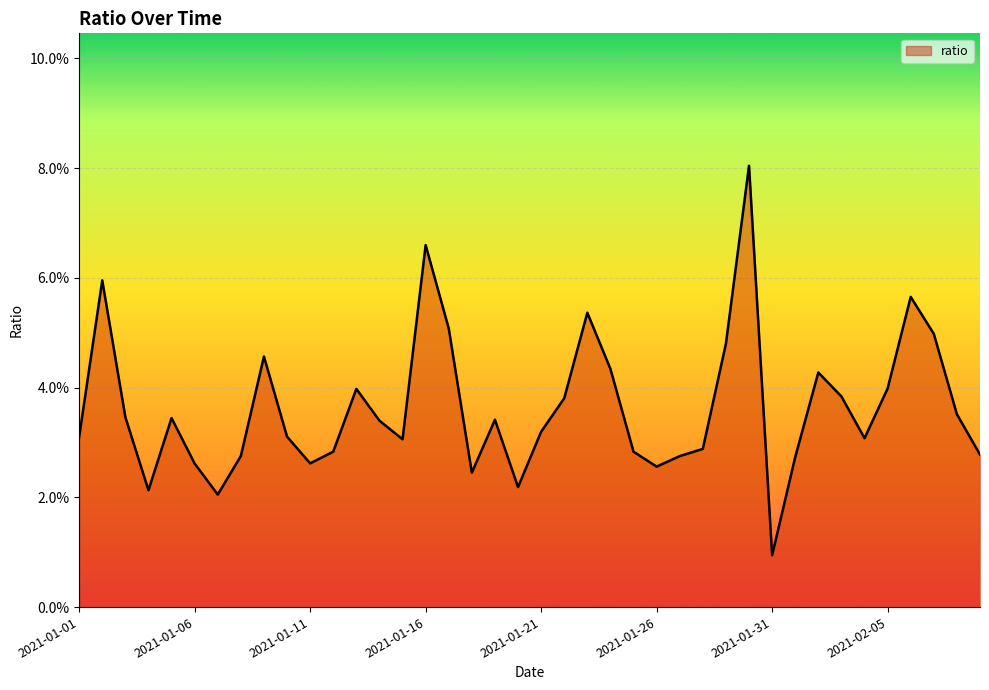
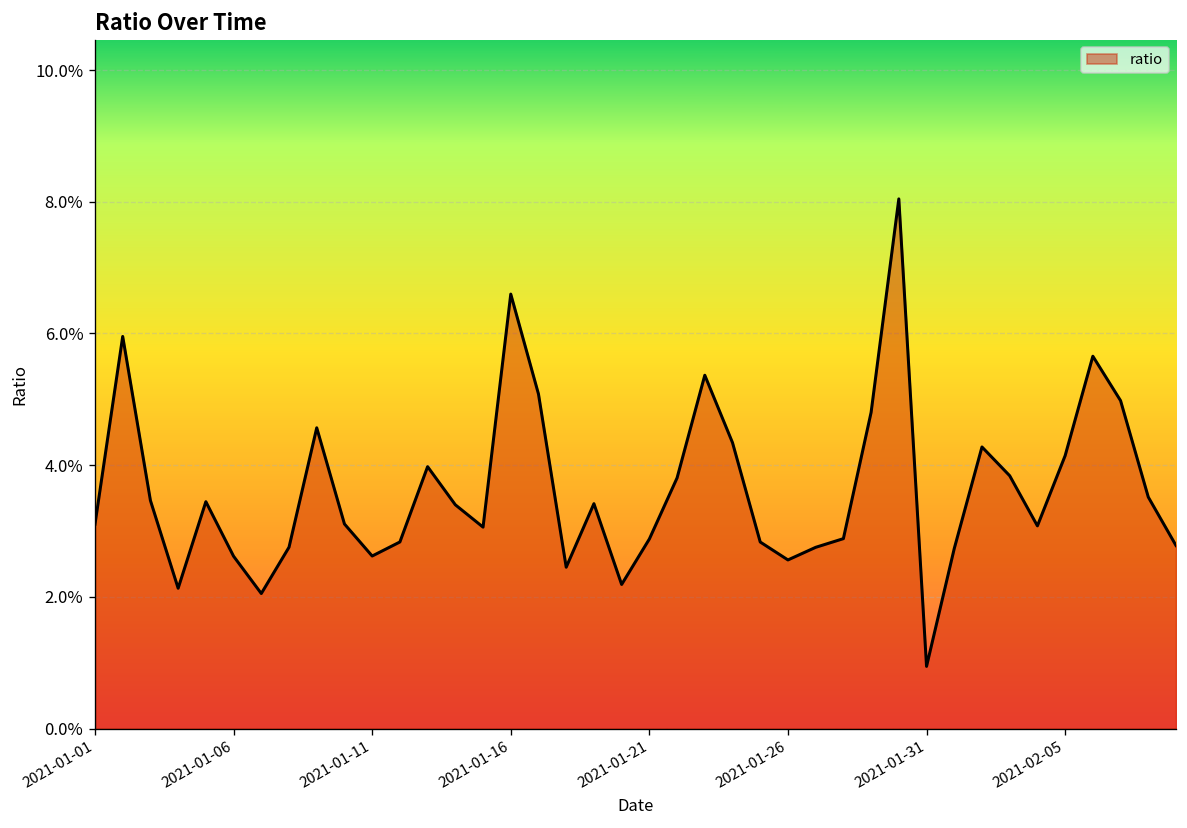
2021-01-21: 3.2% -> 2.9%
2021-02-05: 4.0% -> 4.1%
